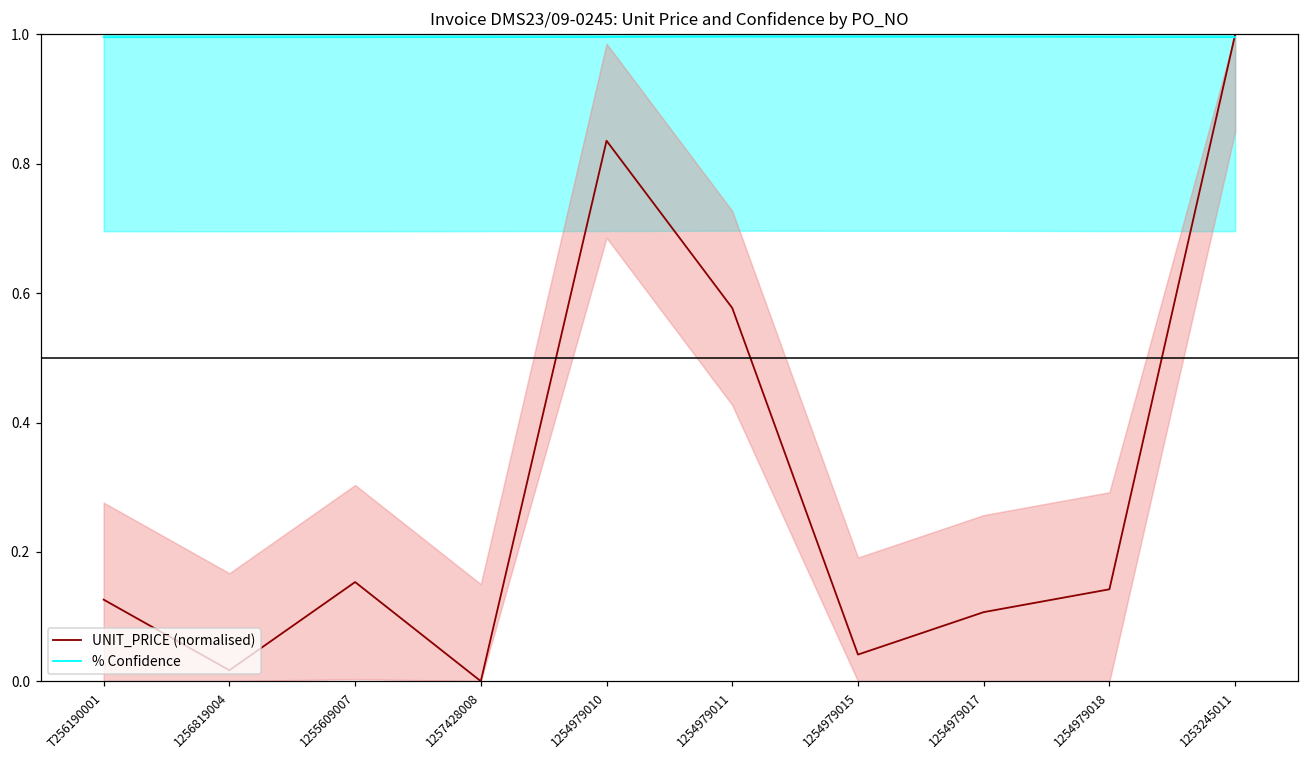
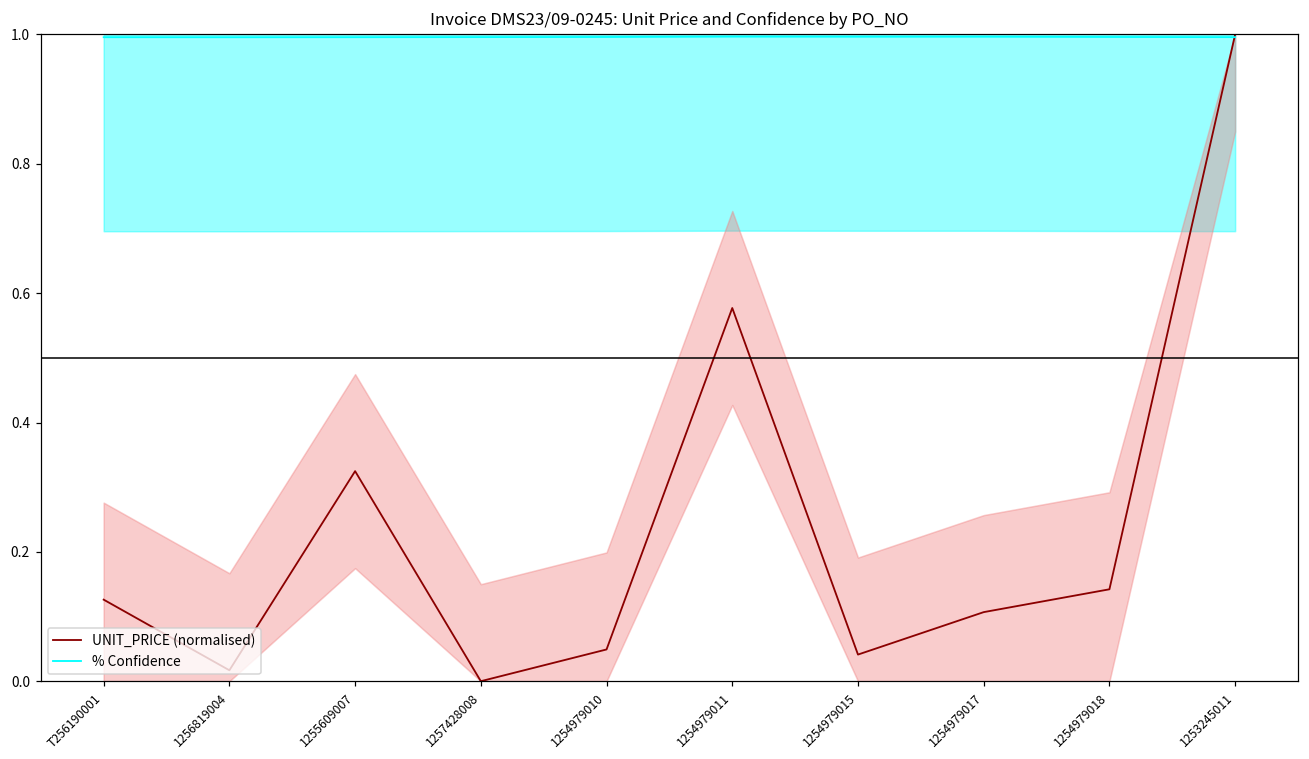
UNIT_PRICE (normalised), 1255609007: 0.15 -> 0.32
UNIT_PRICE (normalised), 1254979010: 0.84 -> 0.05
